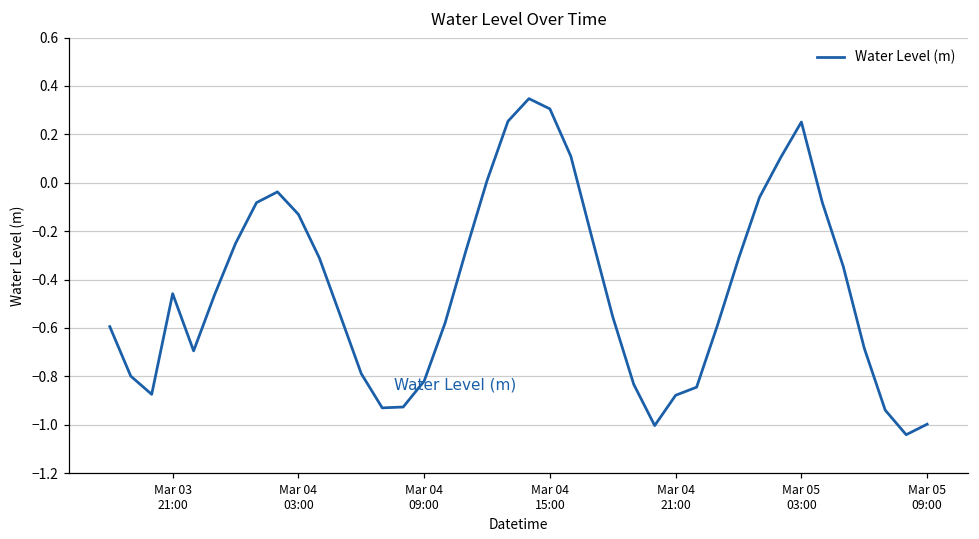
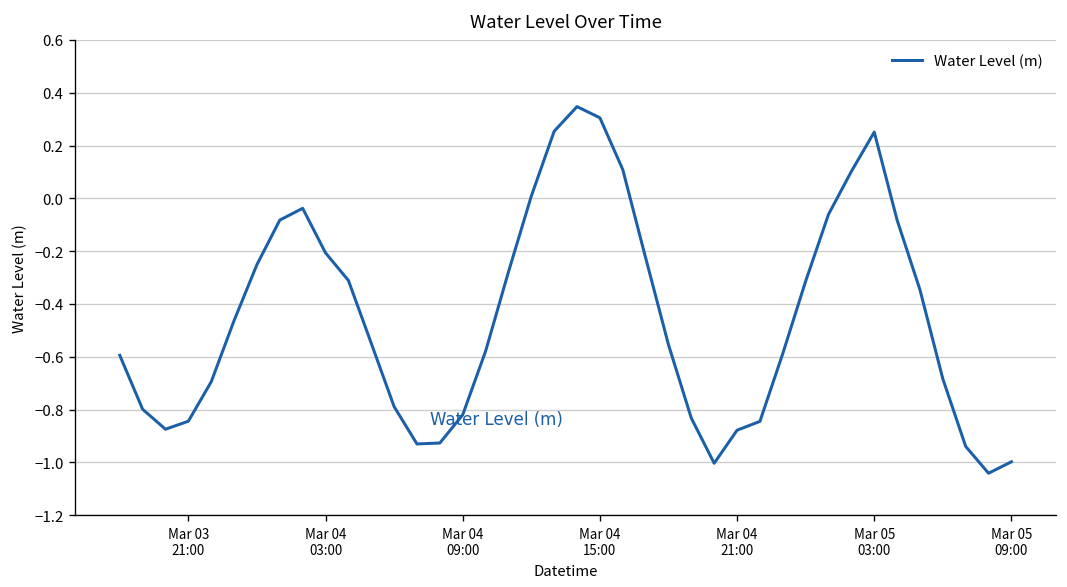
Mar 03 21:00: -0.46 -> -0.84
Mar 04 03:00: -0.13 -> -0.21
